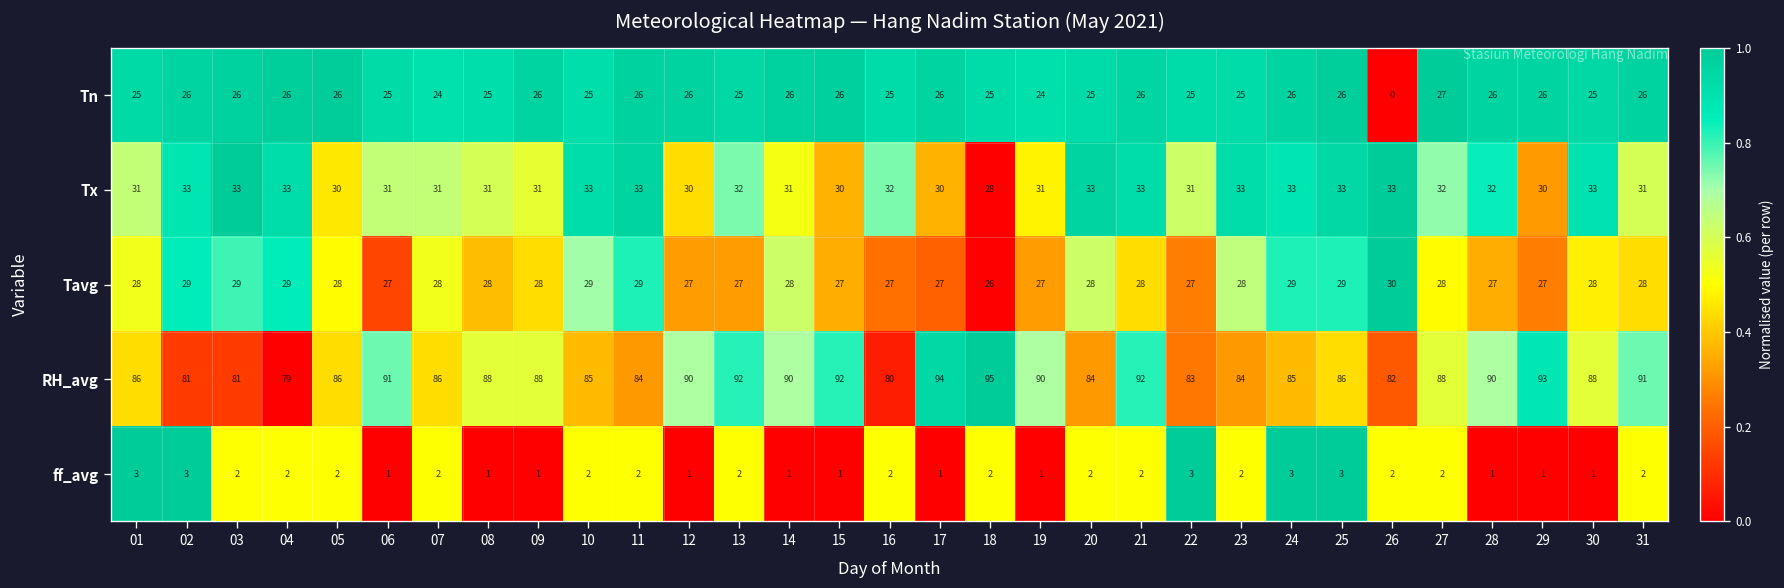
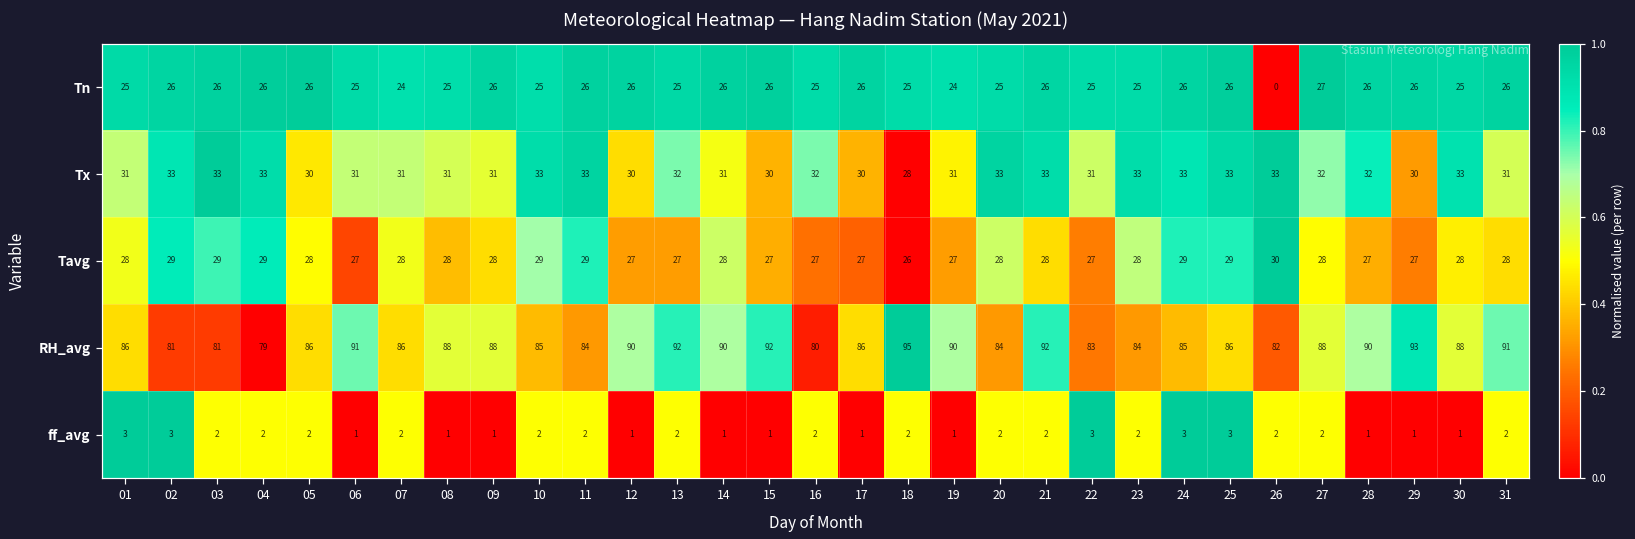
RH_avg, 17: 94 -> 86
